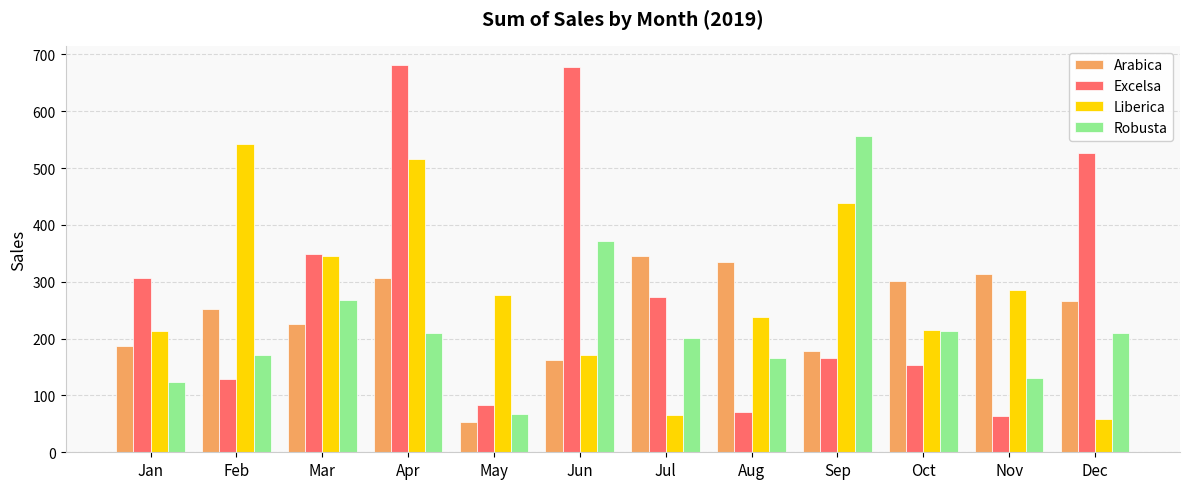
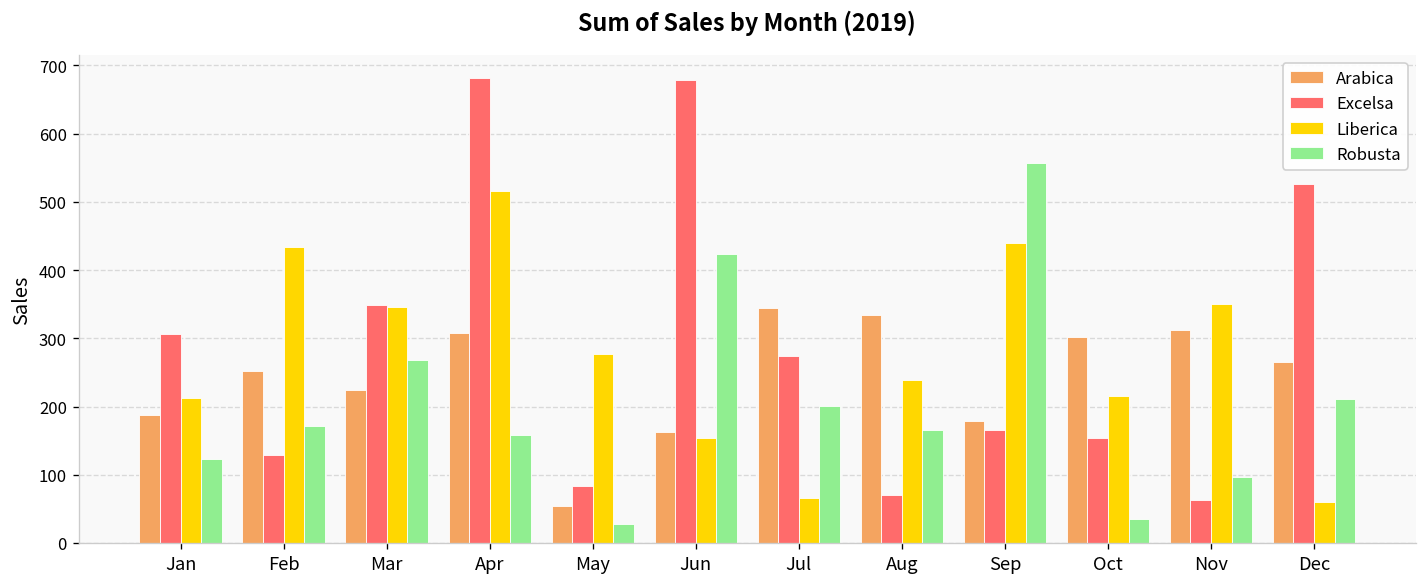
Liberica, Feb: 540 -> 430
Robusta, Apr: 210 -> 160
Robusta, May: 70 -> 30
Liberica, Jun: 170 -> 150
Robusta, Jun: 370 -> 420
Robusta, Oct: 210 -> 30
Liberica, Nov: 280 -> 350
Robusta, Nov: 130 -> 100
